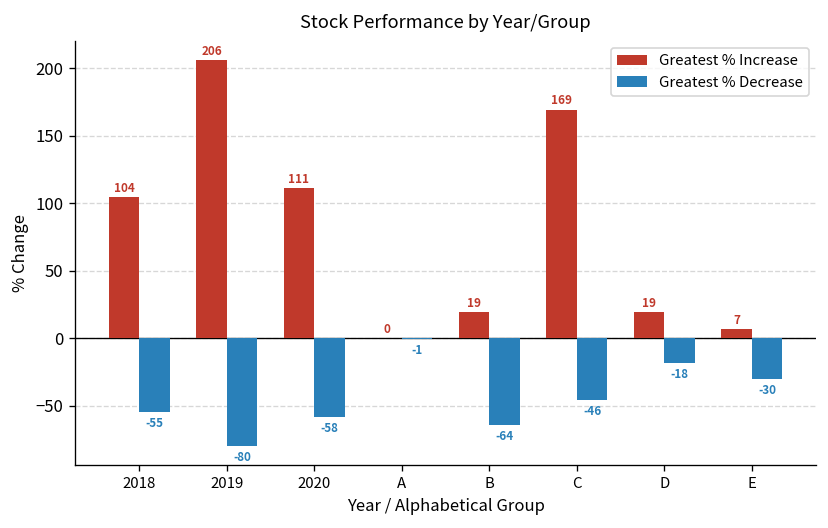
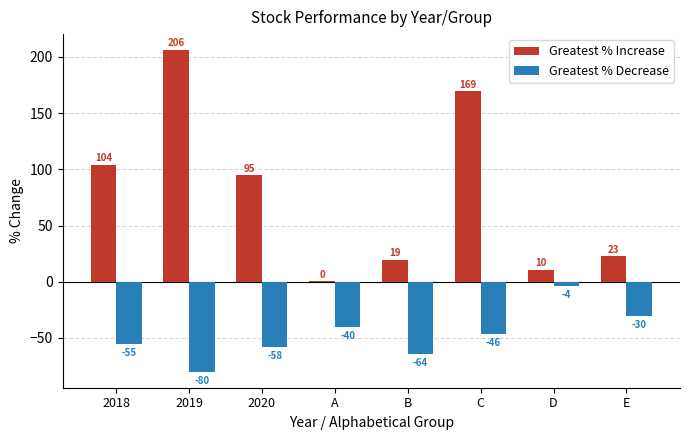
Greatest % Increase, 2020: 111 -> 95
Greatest % Decrease, A: -1 -> -40
Greatest % Increase, D: 19 -> 10
Greatest % Decrease, D: -18 -> -4
Greatest % Increase, E: 7 -> 23
